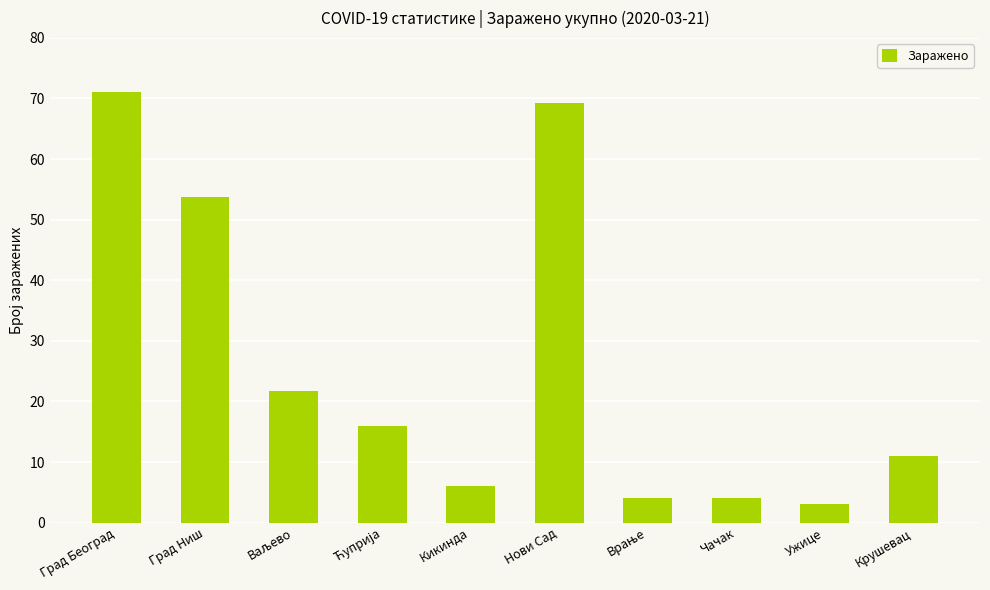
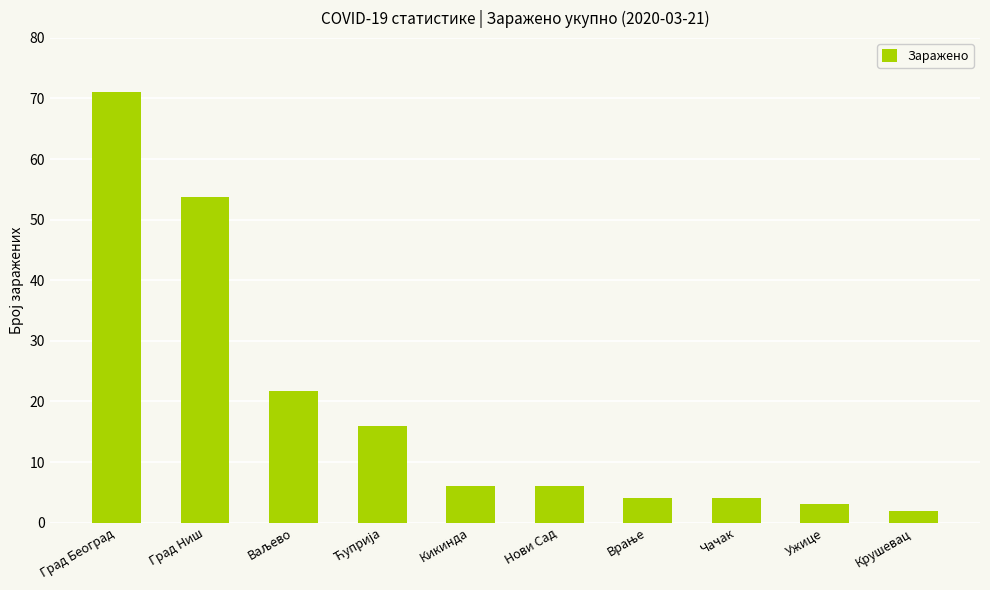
Нови Сад: 69 -> 6
Крушевац: 11 -> 2
